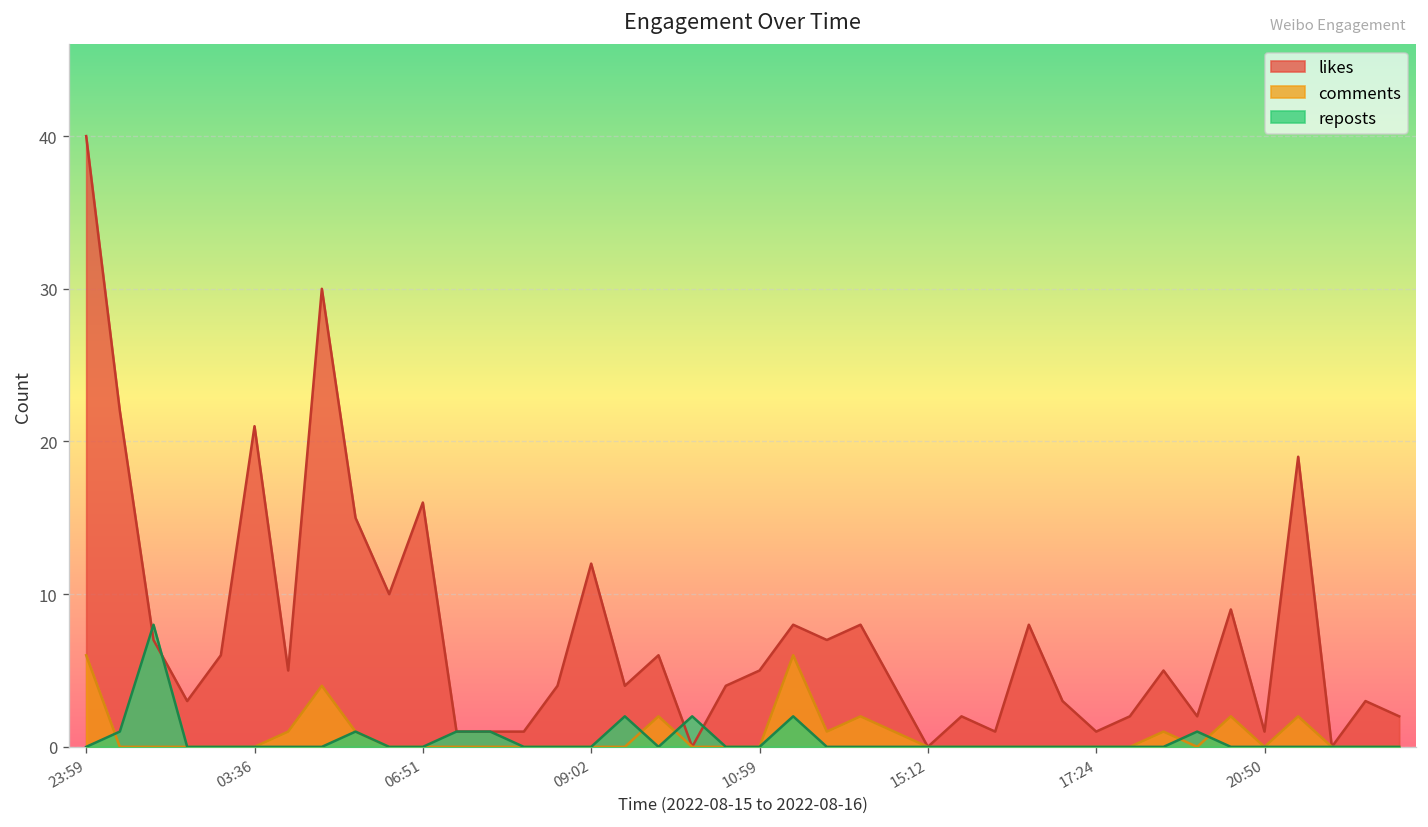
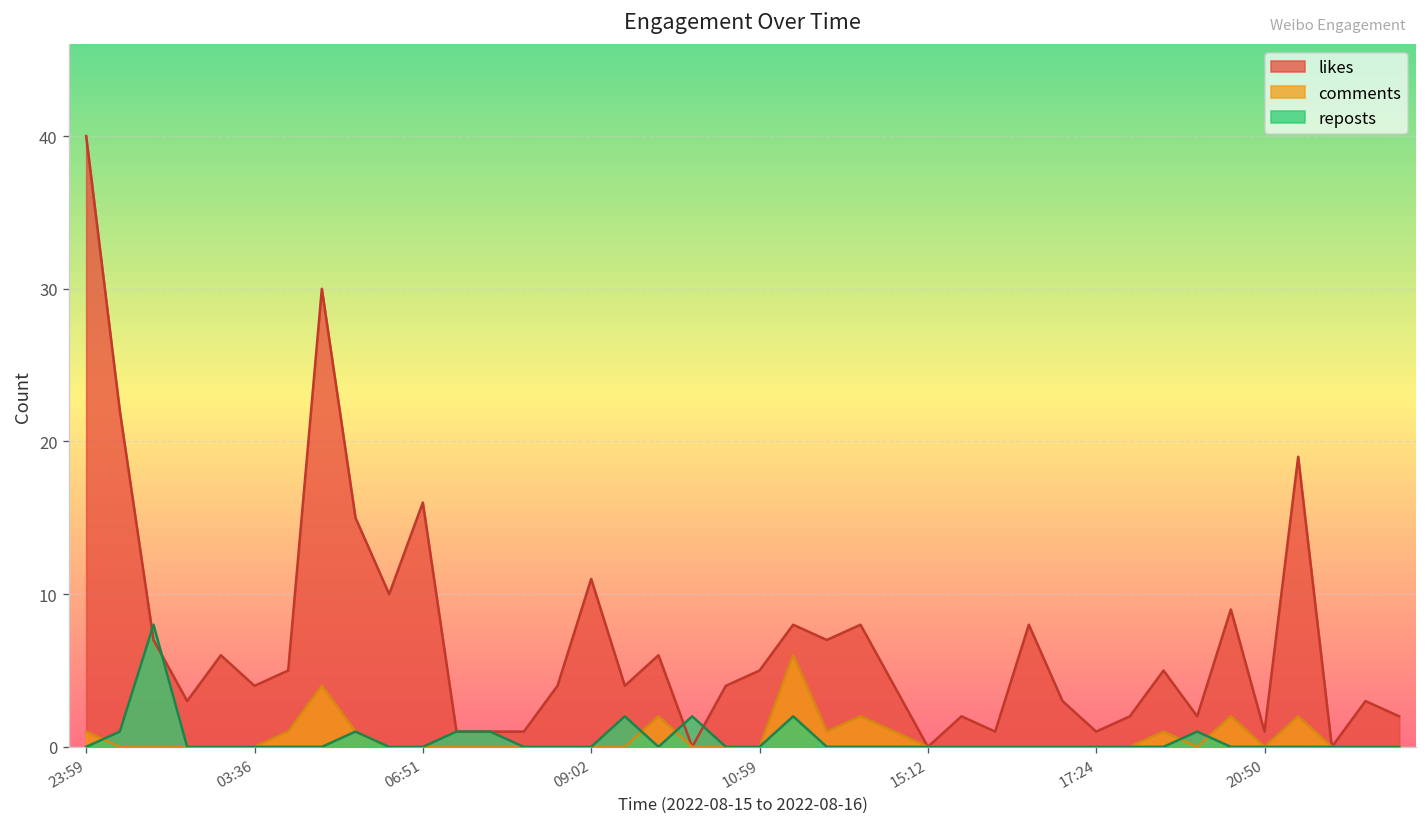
comments, 23:59: 6 -> 1
likes, 03:36: 21 -> 4
likes, 09:02: 12 -> 11
